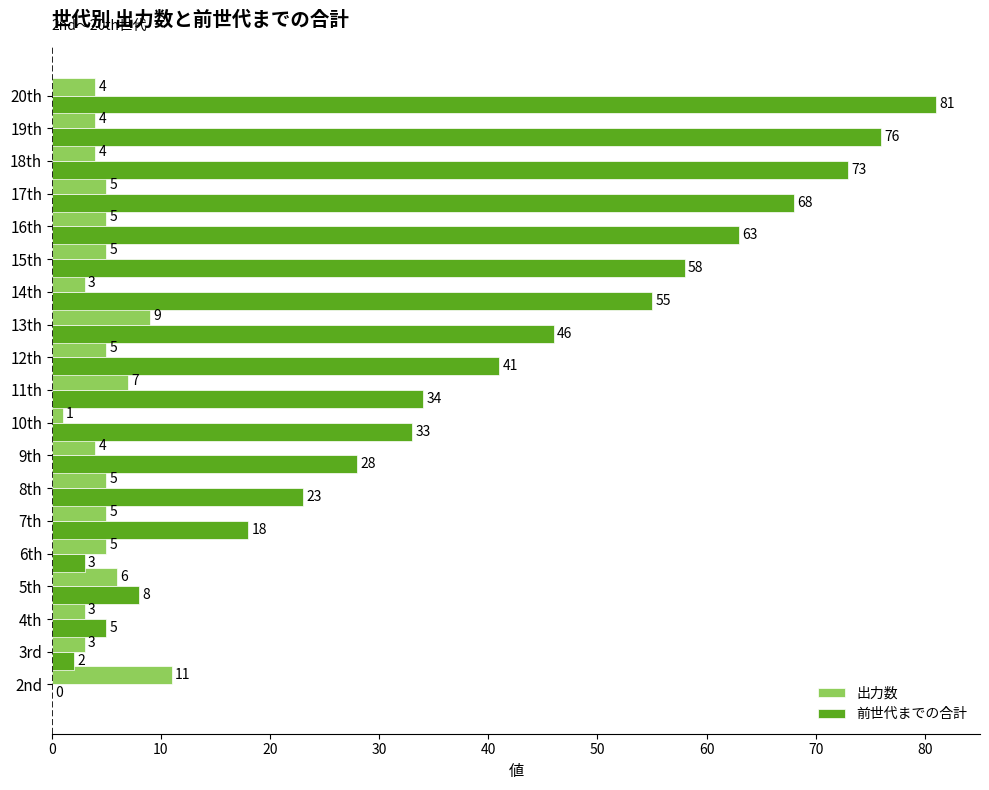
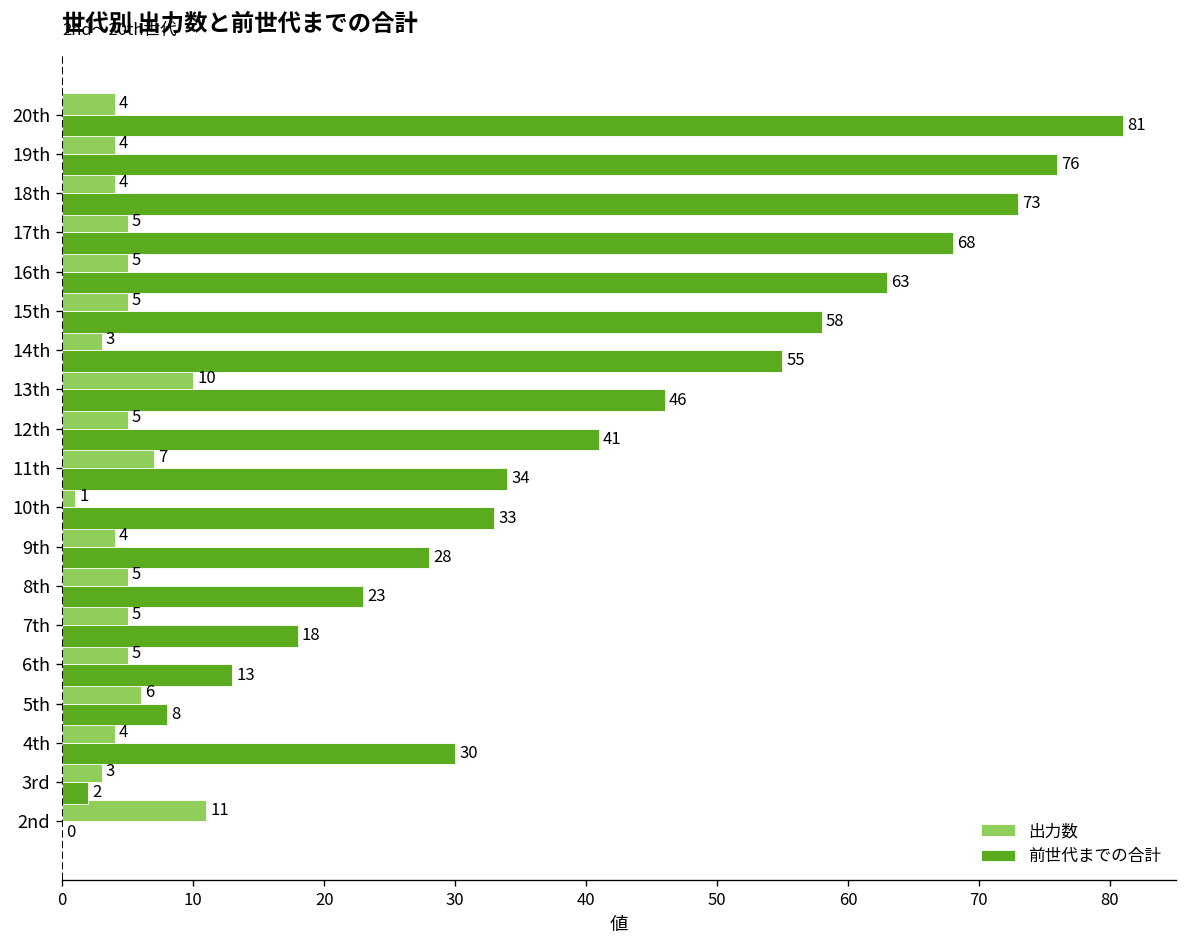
出力数, 13th: 9 -> 10
前世代までの合計, 6th: 3 -> 13
出力数, 4th: 3 -> 4
前世代までの合計, 4th: 5 -> 30
